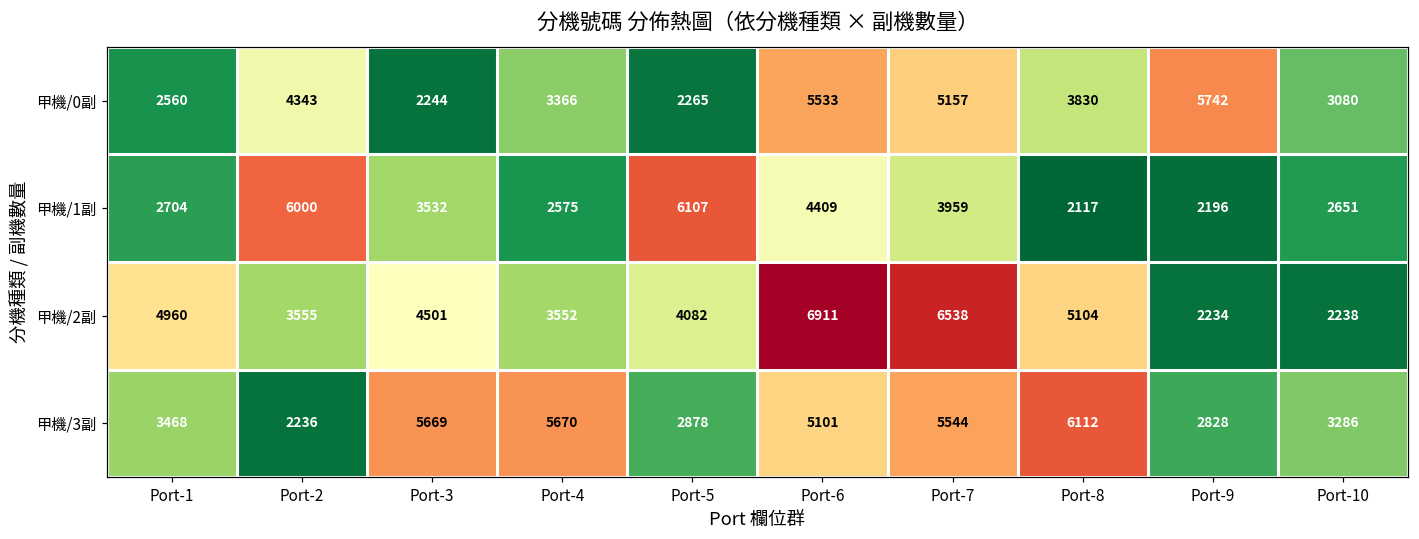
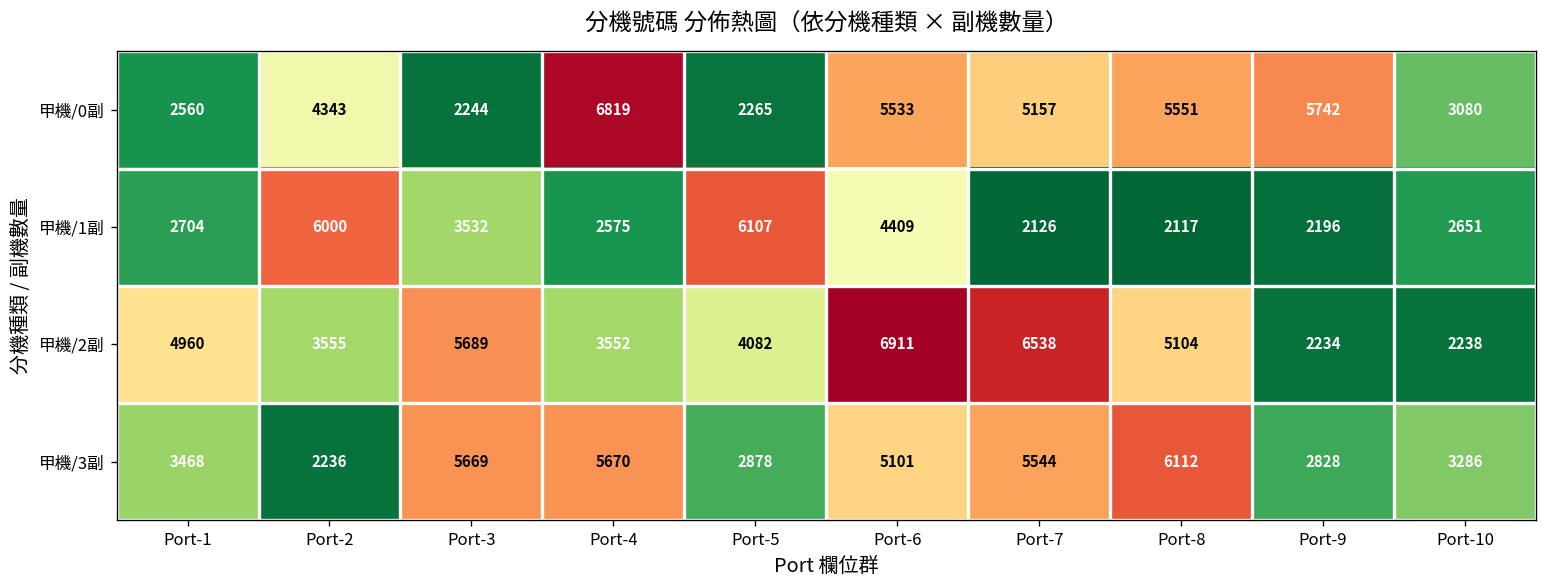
甲機/0副, Port-4: 3366 -> 6819
甲機/0副, Port-8: 3830 -> 5551
甲機/1副, Port-7: 3959 -> 2126
甲機/2副, Port-3: 4501 -> 5689
